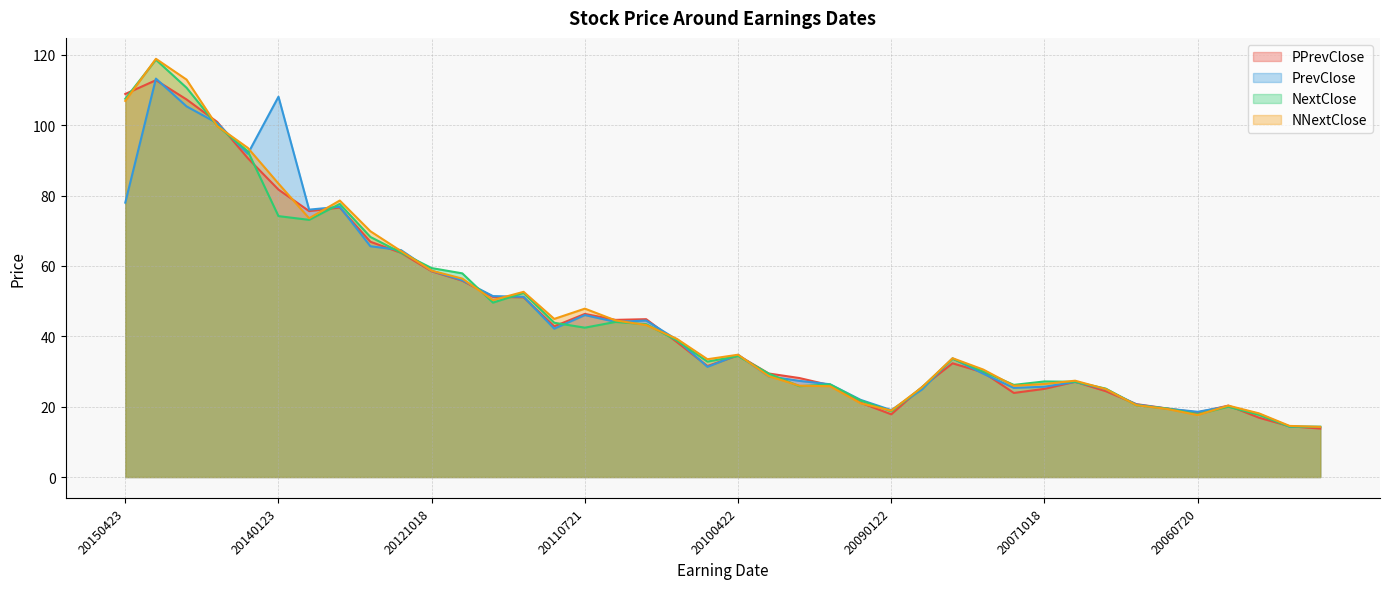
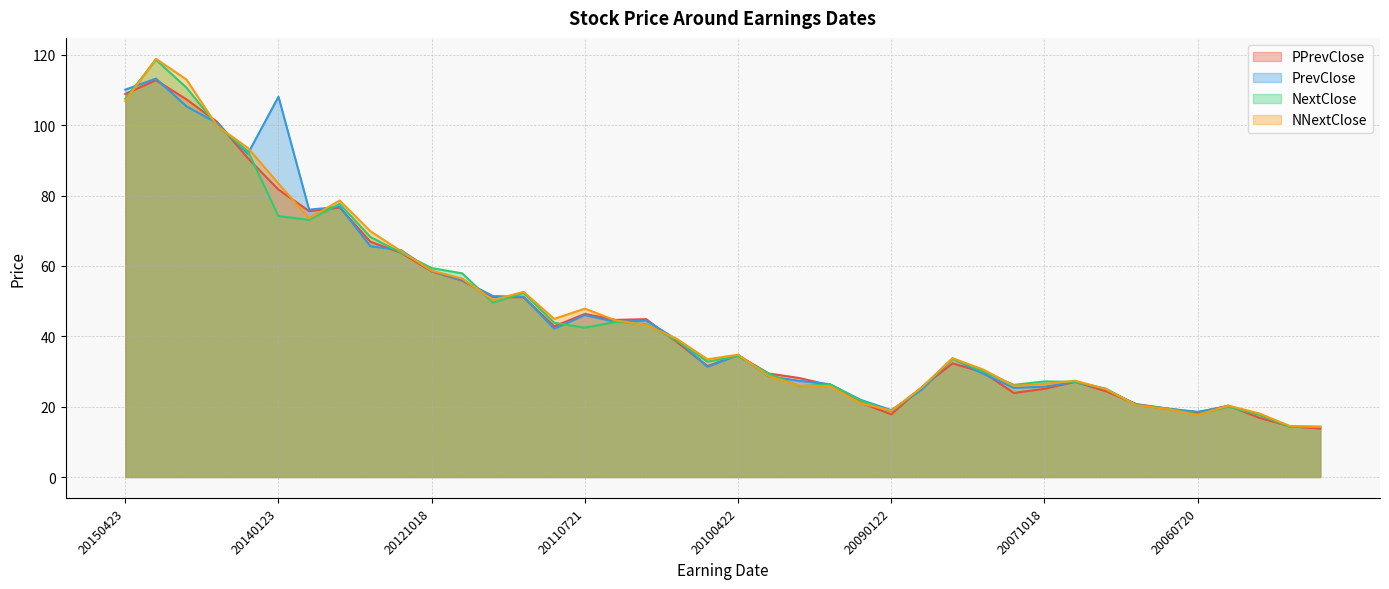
PrevClose, 20150423: 78 -> 110
